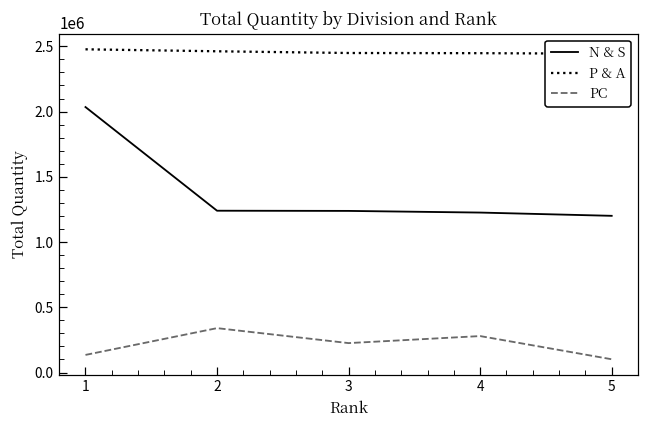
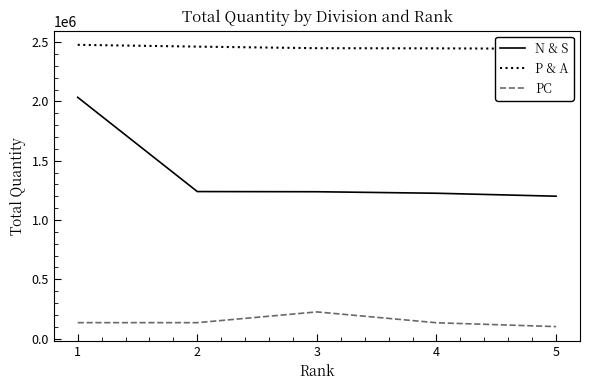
PC, 2: 340000 -> 140000
PC, 4: 280000 -> 130000
